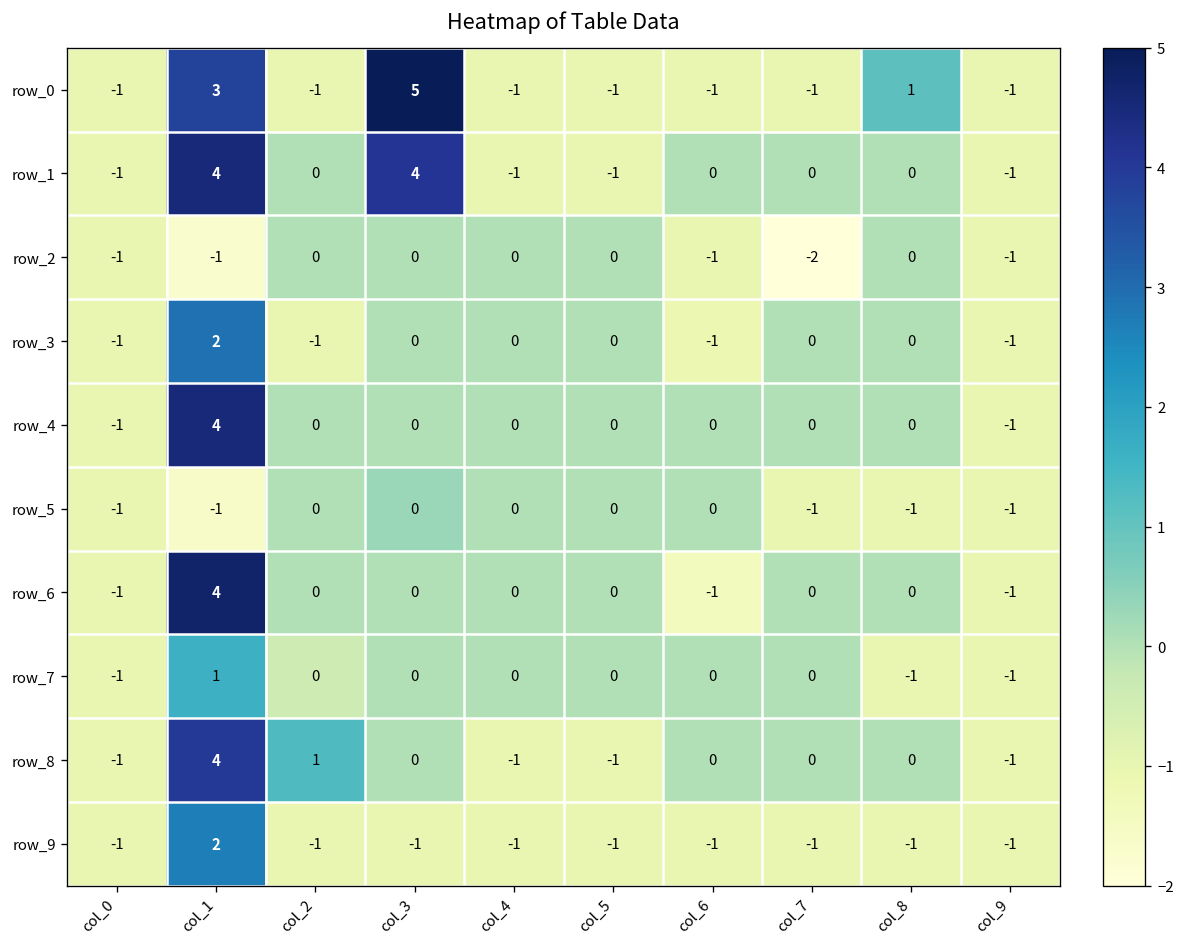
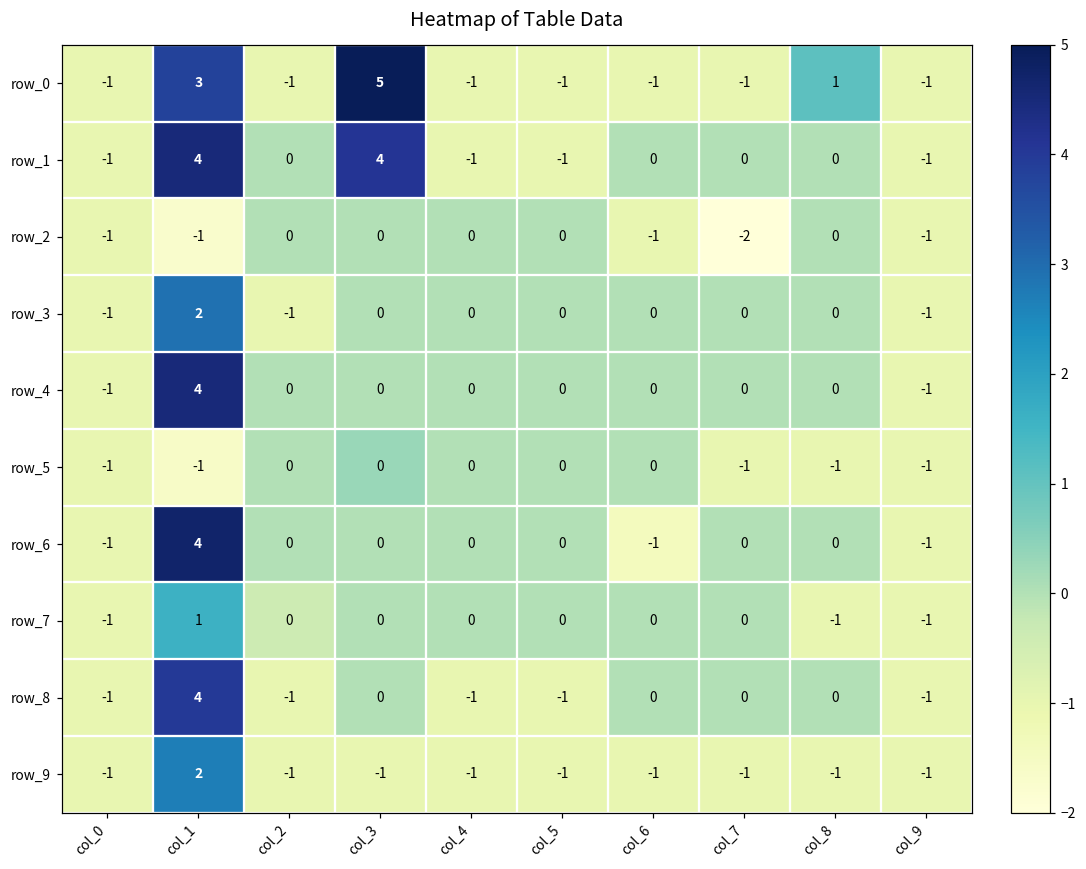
row_3, col_6: -1 -> 0
row_8, col_2: 1 -> -1
